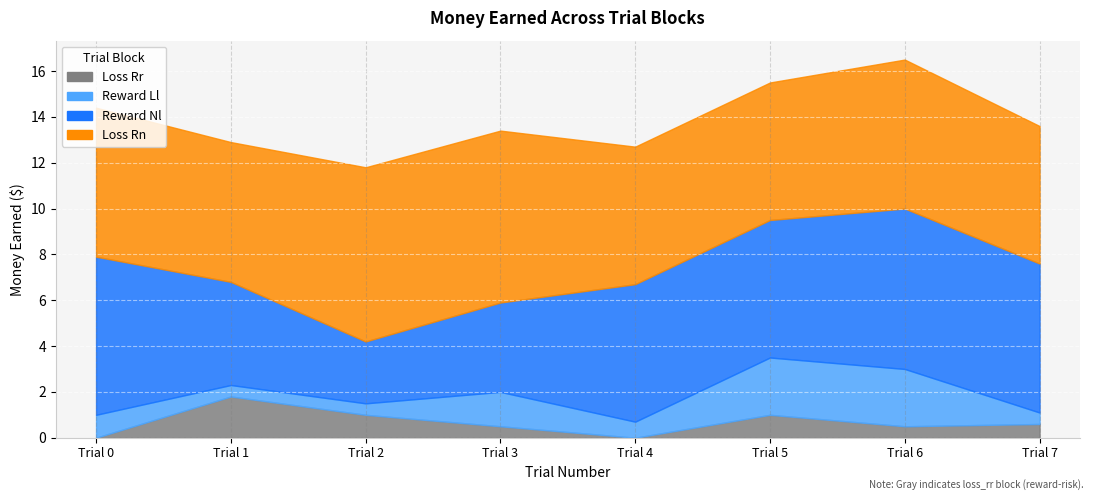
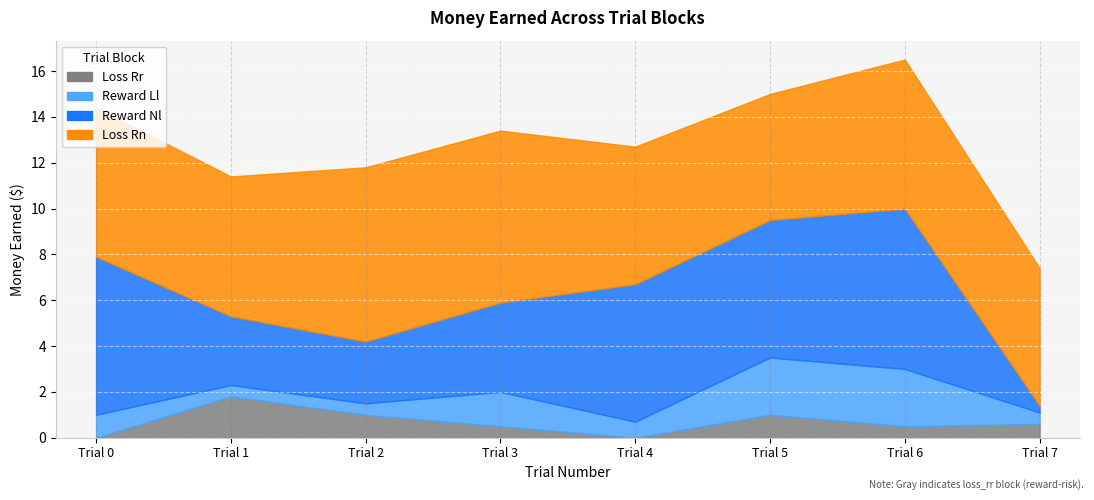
Reward Nl, Trial 1: 4.5 -> 3.0
Loss Rn, Trial 5: 6.0 -> 5.5
Reward Nl, Trial 7: 6.5 -> 0.3
